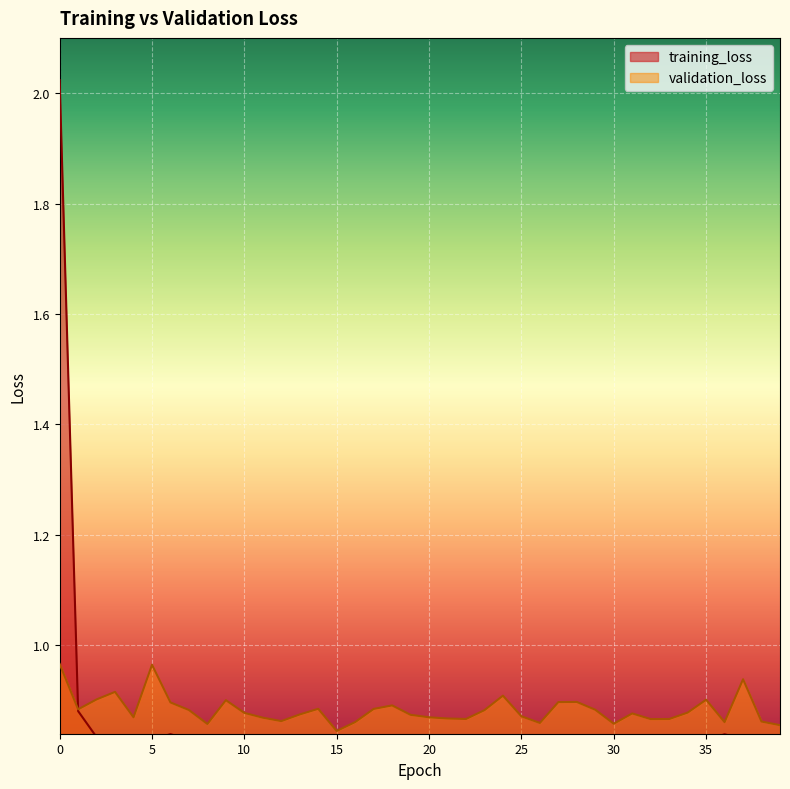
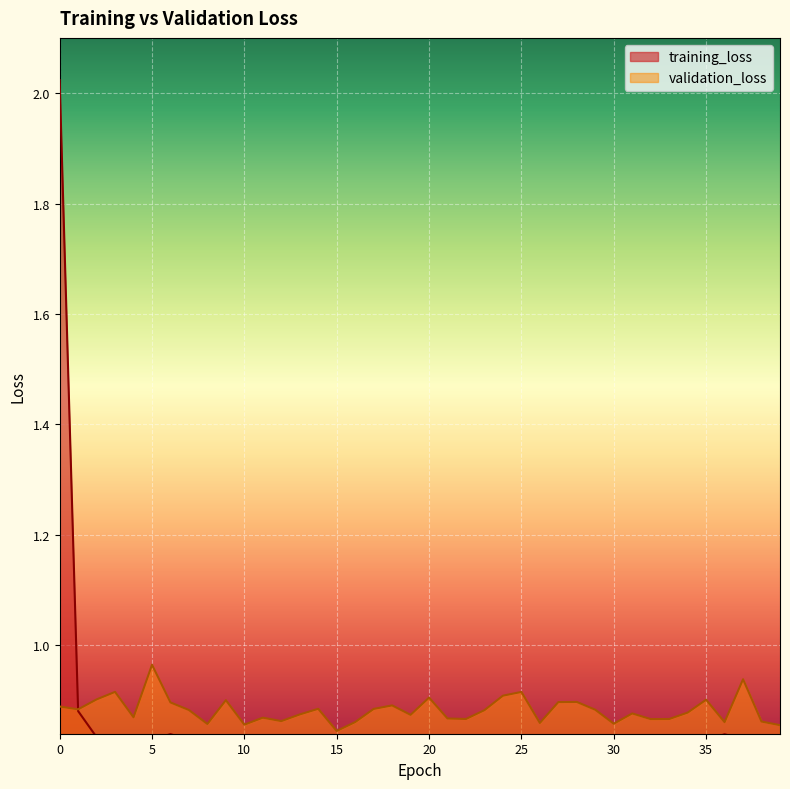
validation_loss, 0: 0.97 -> 0.89
validation_loss, 10: 0.88 -> 0.86
validation_loss, 20: 0.87 -> 0.91
validation_loss, 25: 0.87 -> 0.92
